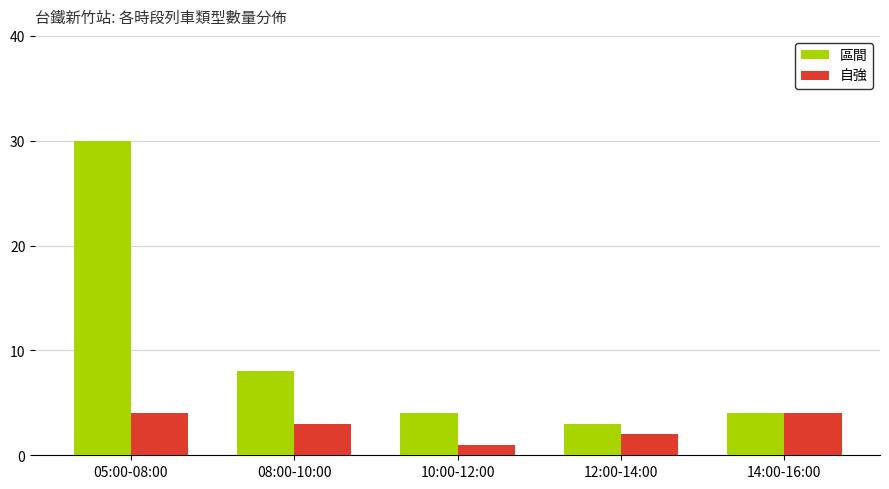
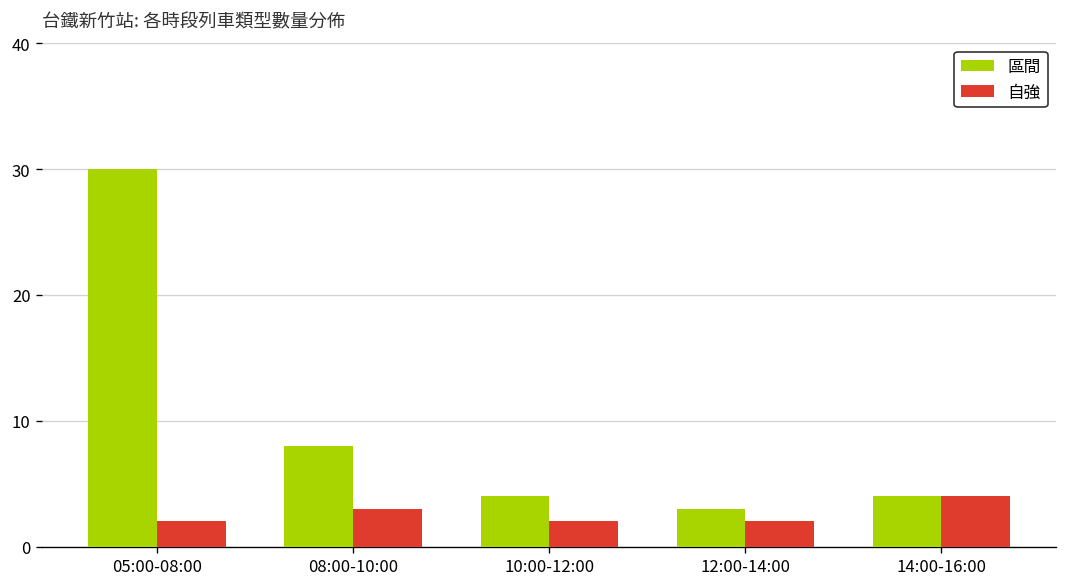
自強, 05:00-08:00: 4 -> 2
自強, 10:00-12:00: 1 -> 2
